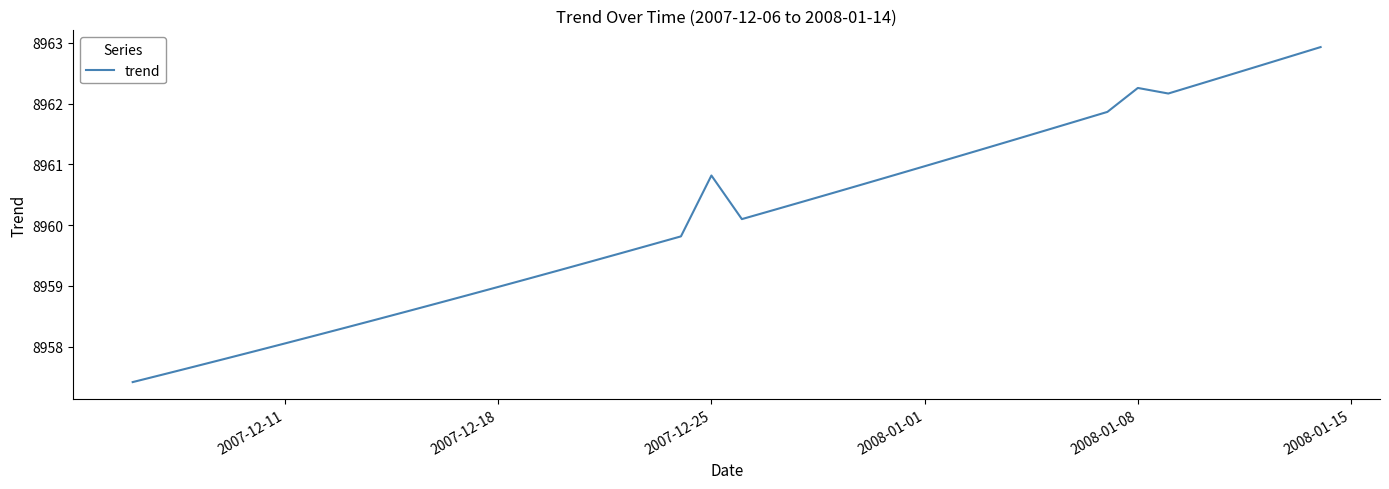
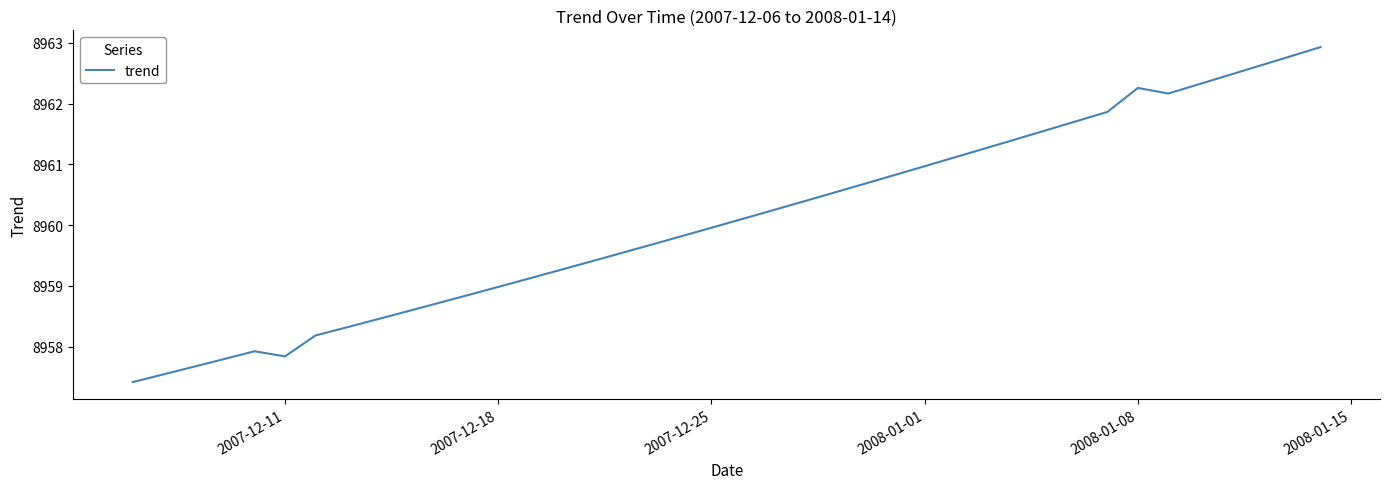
2007-12-11: 8958.1 -> 8957.8
2007-12-25: 8960.8 -> 8960.0
